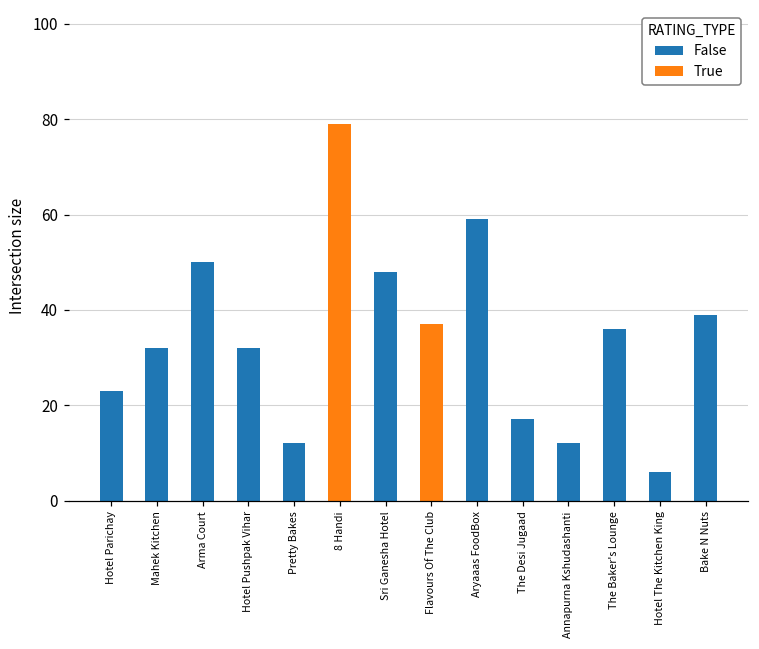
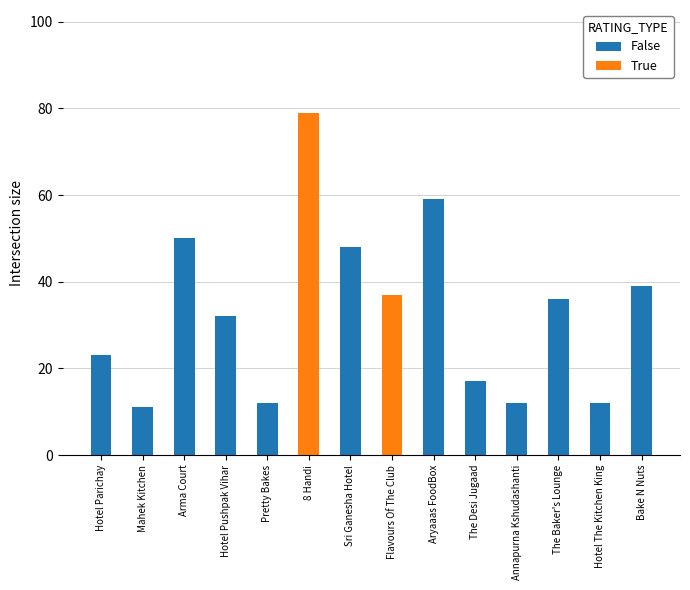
False, Mahek Kitchen: 32 -> 11
False, Hotel The Kitchen King: 6 -> 12
